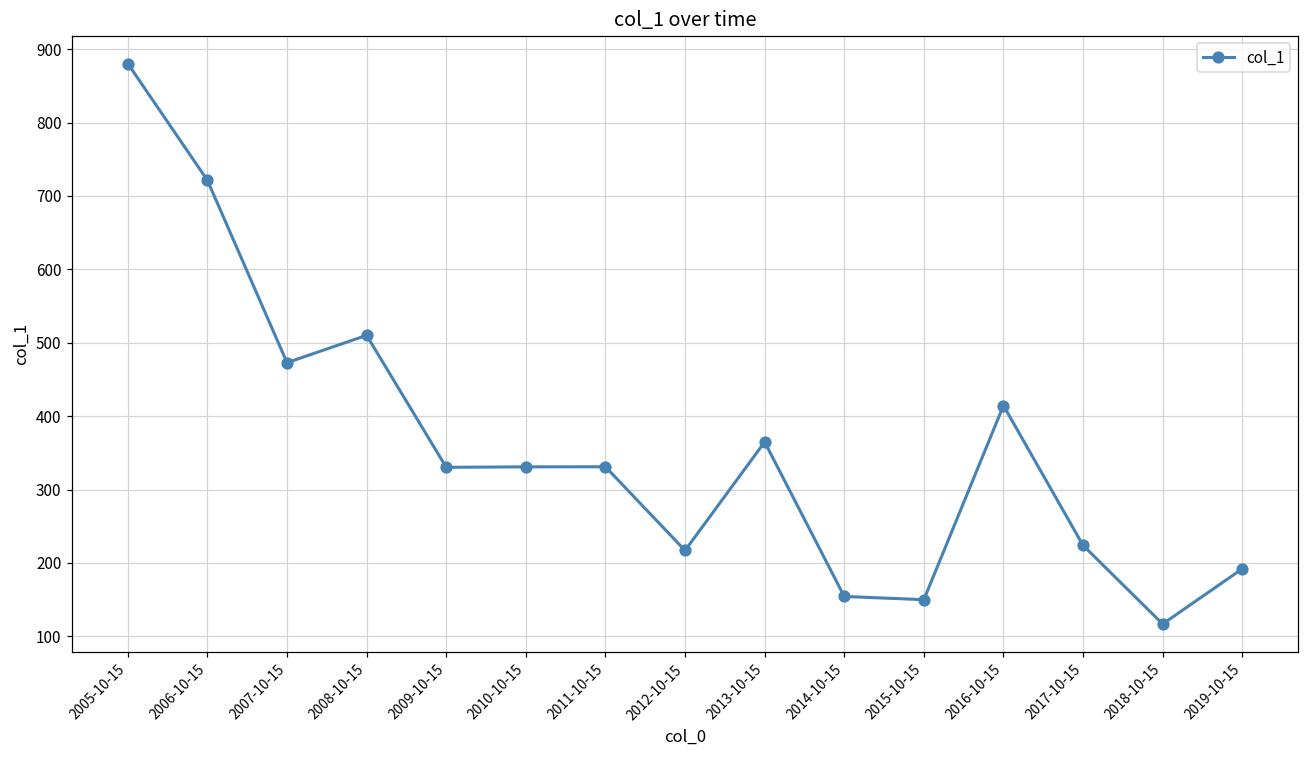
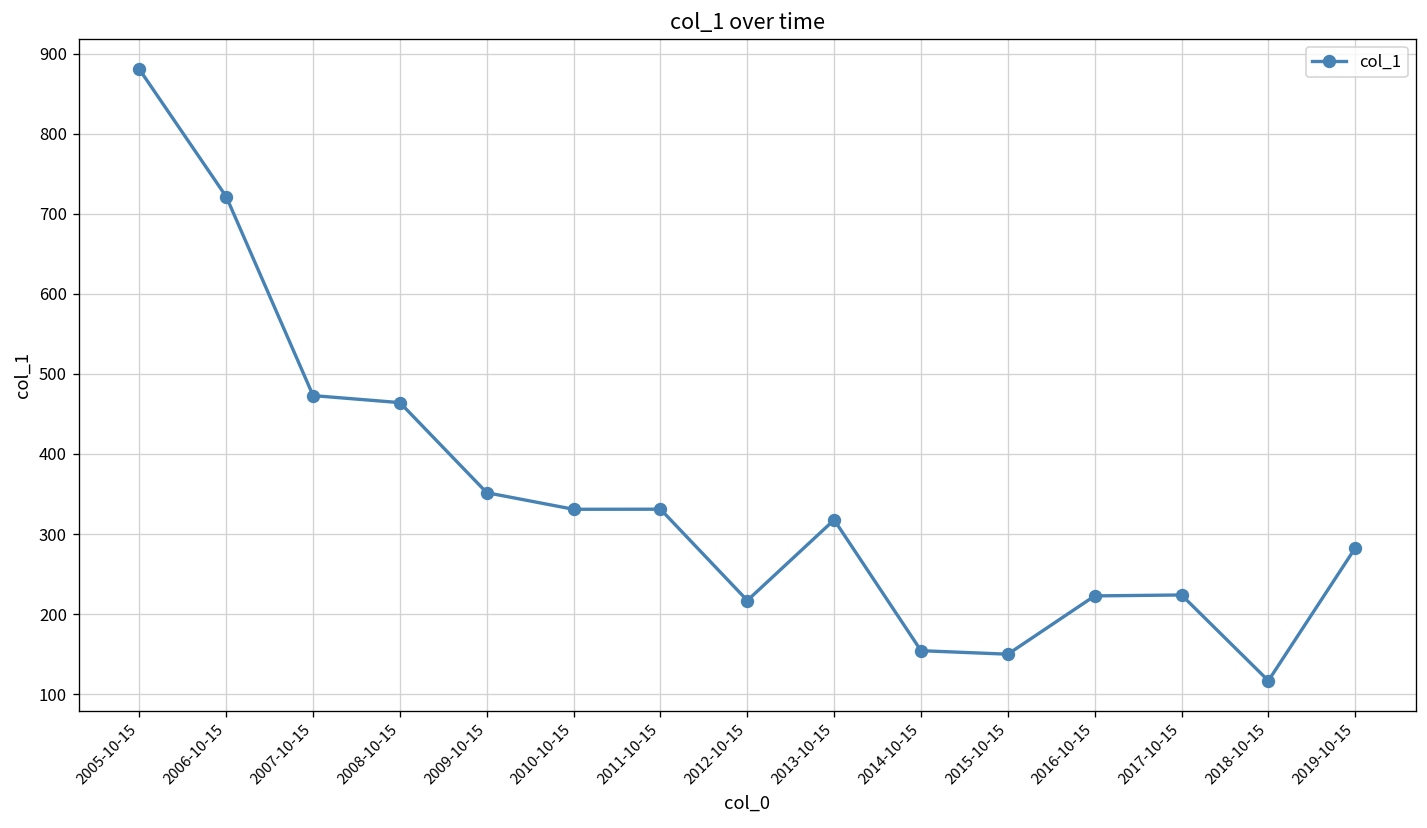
2008-10-15: 510 -> 460
2009-10-15: 330 -> 350
2013-10-15: 360 -> 320
2016-10-15: 410 -> 220
2019-10-15: 190 -> 280
